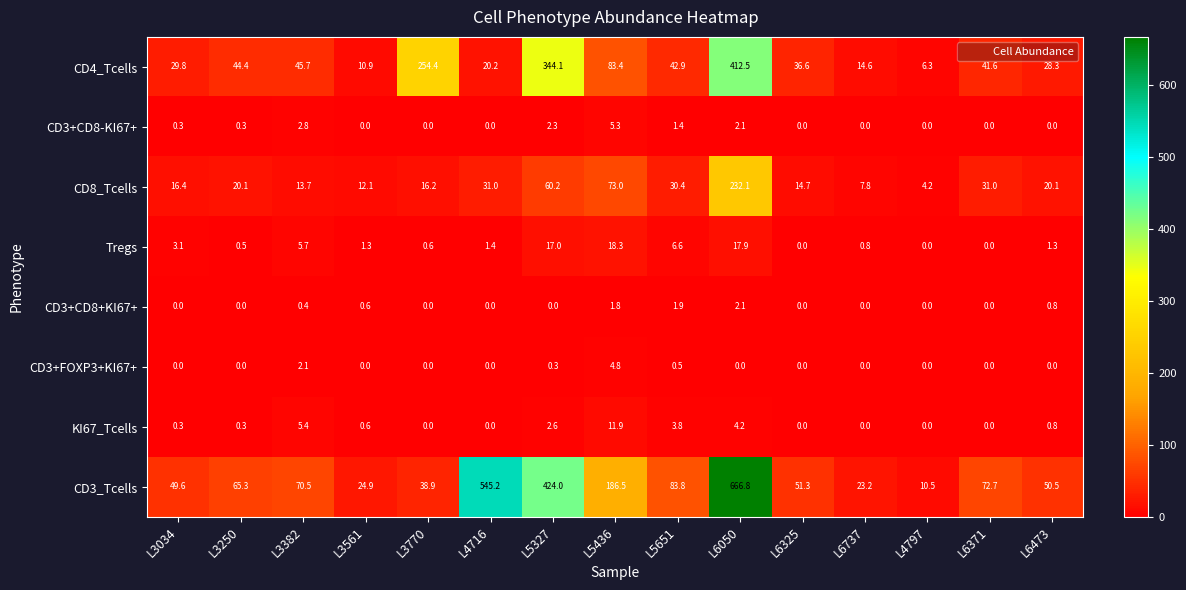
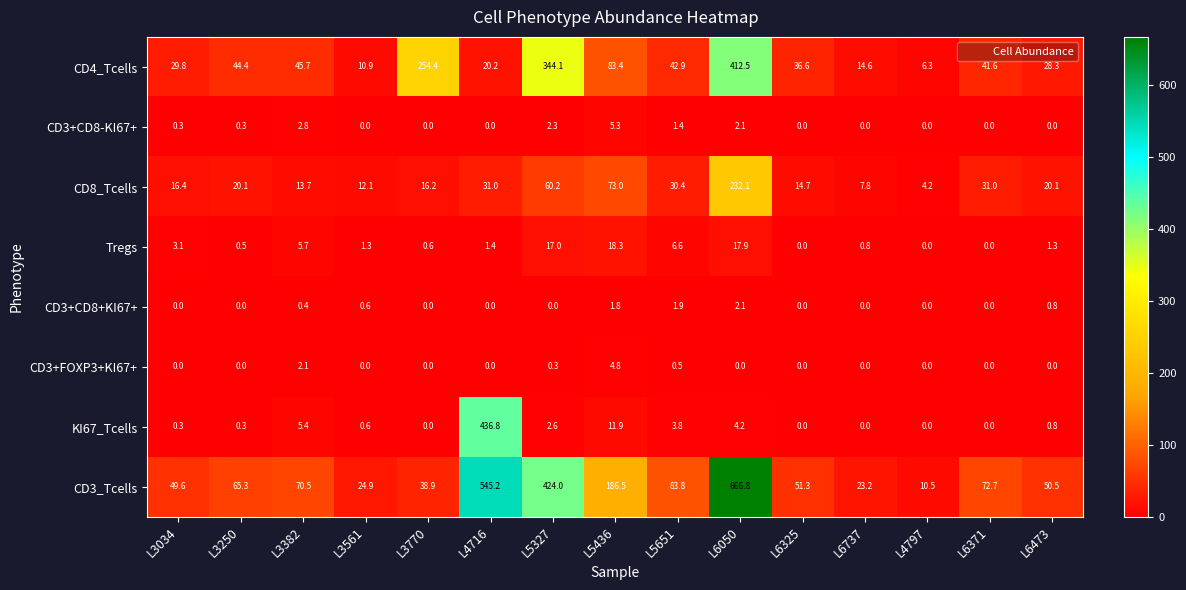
KI67_Tcells, L4716: 0.0 -> 436.8
